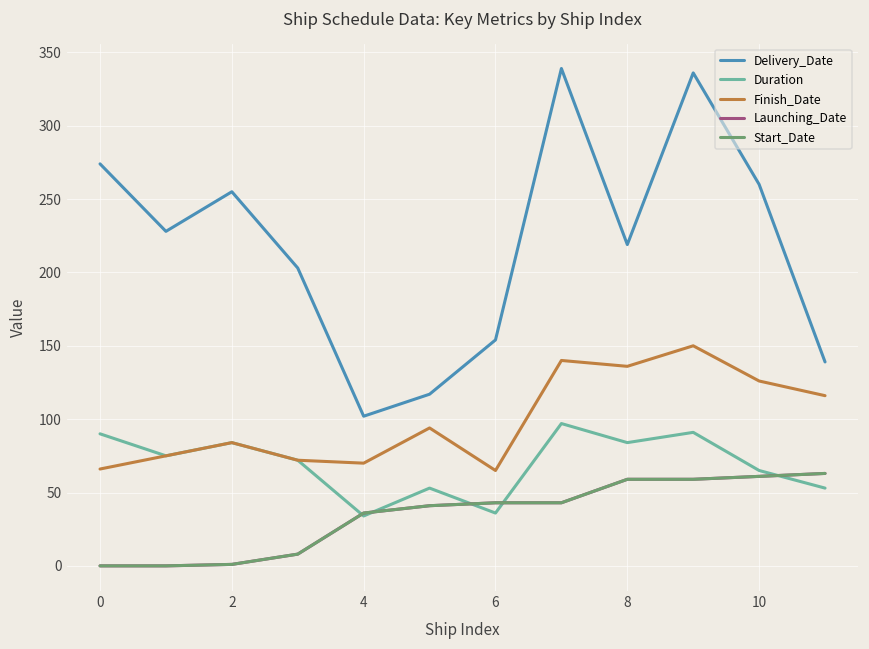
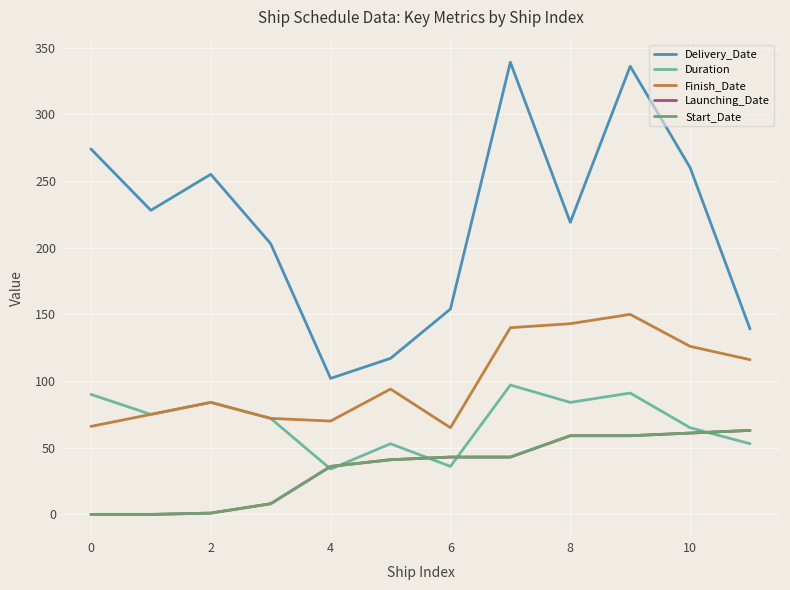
Finish_Date, 8: 136 -> 143
